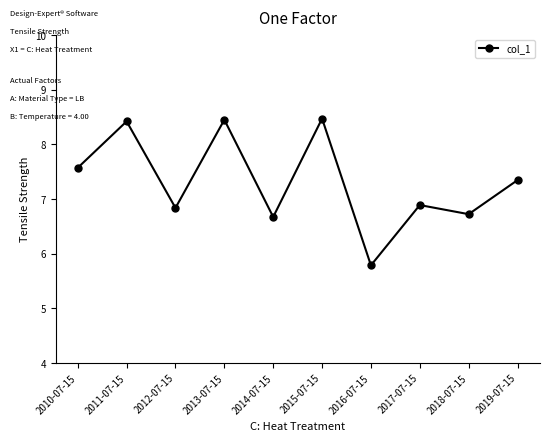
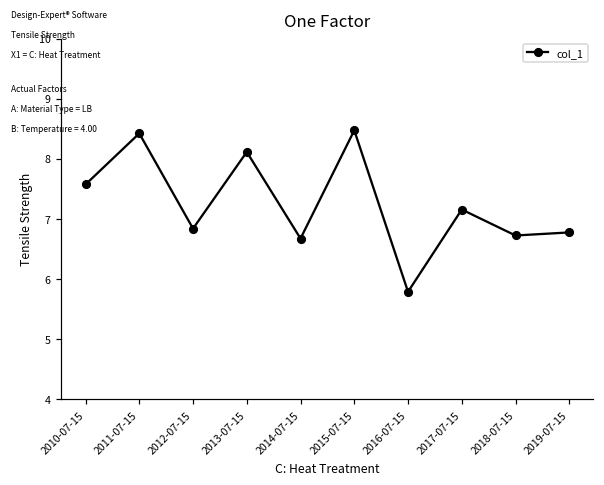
2013-07-15: 8.5 -> 8.1
2017-07-15: 6.9 -> 7.2
2019-07-15: 7.3 -> 6.8
